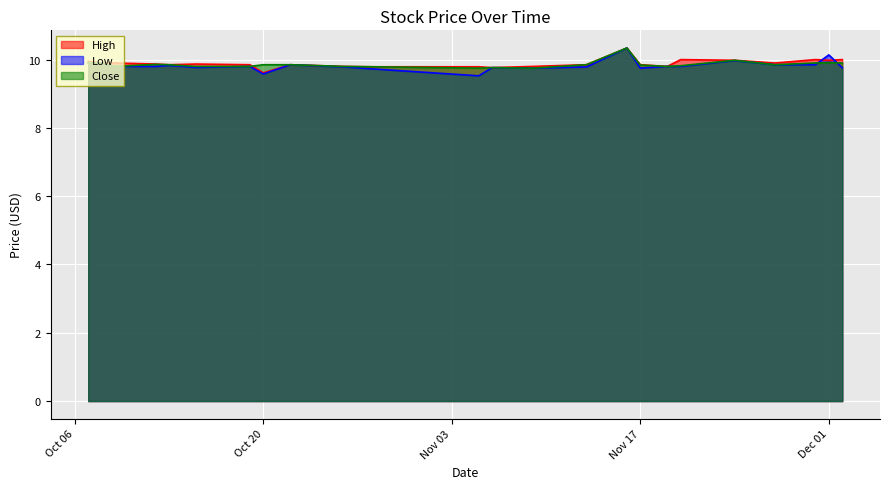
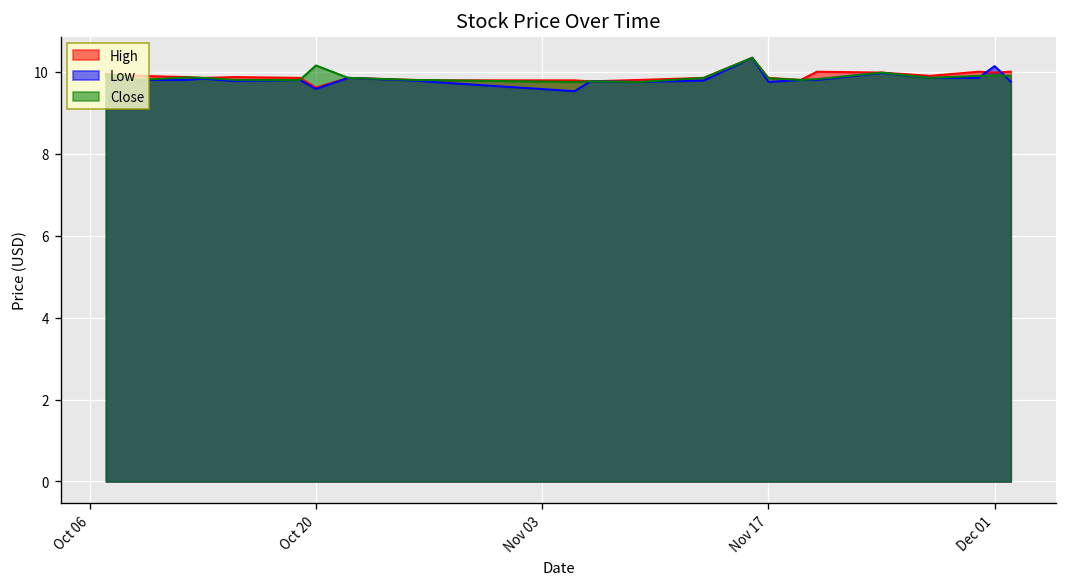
Close, Oct 20: 9.9 -> 10.2
